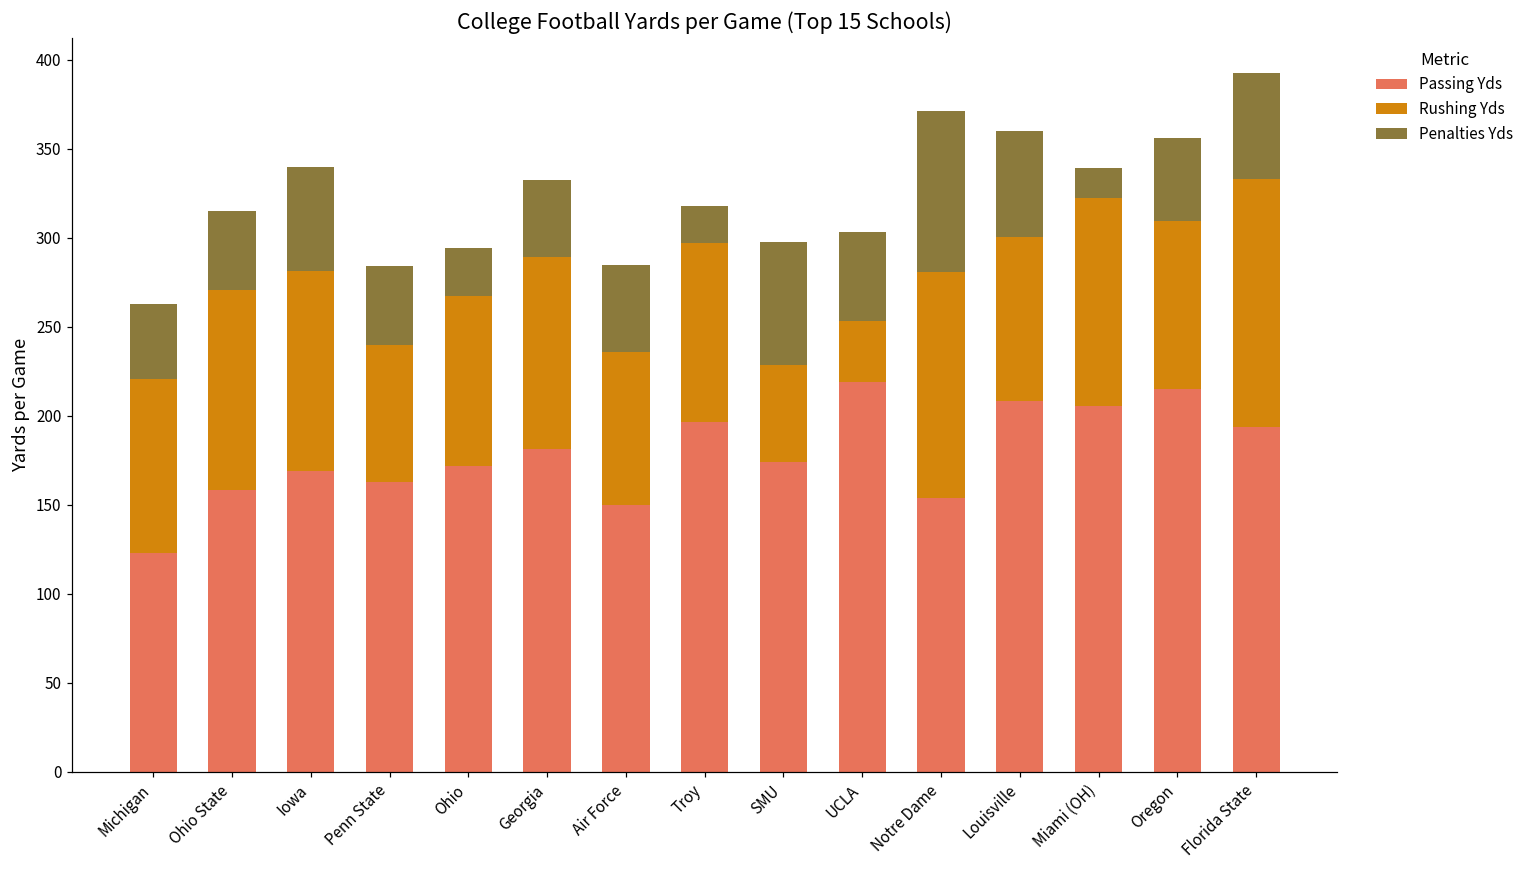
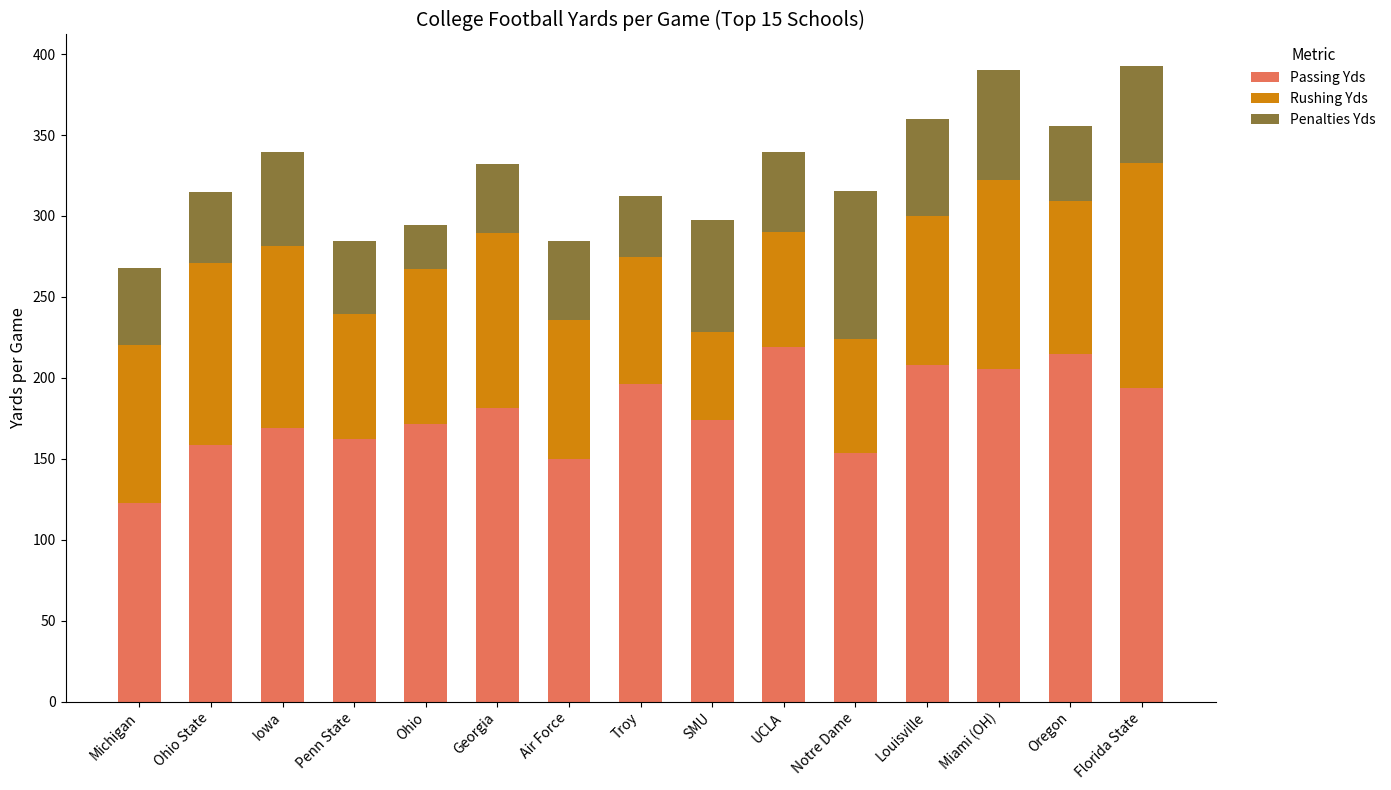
Penalties Yds, Michigan: 42 -> 47
Rushing Yds, Troy: 101 -> 79
Penalties Yds, Troy: 21 -> 38
Rushing Yds, UCLA: 34 -> 71
Rushing Yds, Notre Dame: 127 -> 71
Penalties Yds, Miami (OH): 16 -> 68
